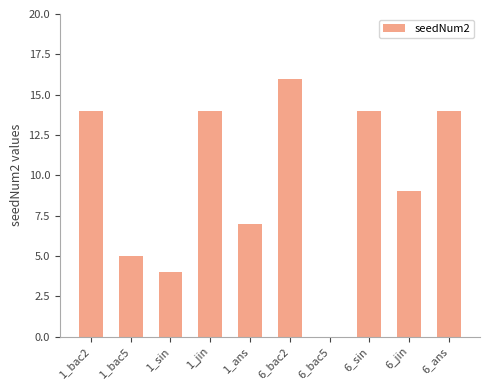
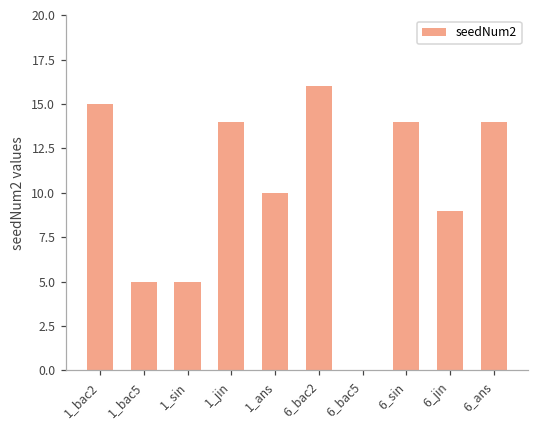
1_bac2: 14 -> 15
1_sin: 4 -> 5
1_ans: 7 -> 10
